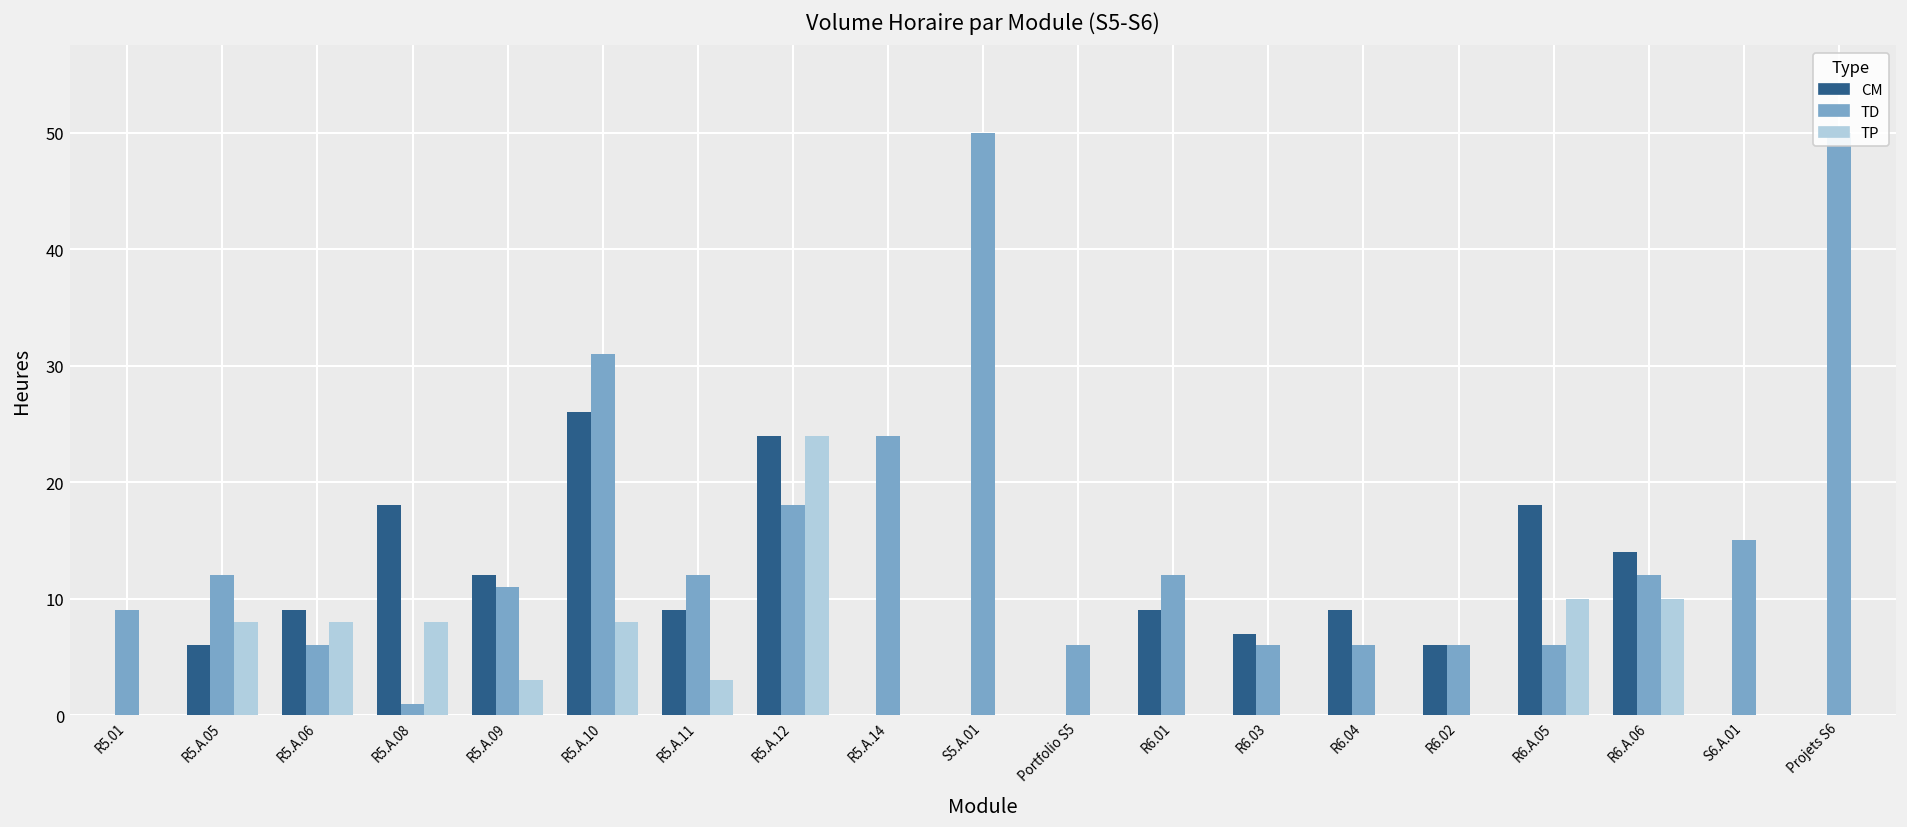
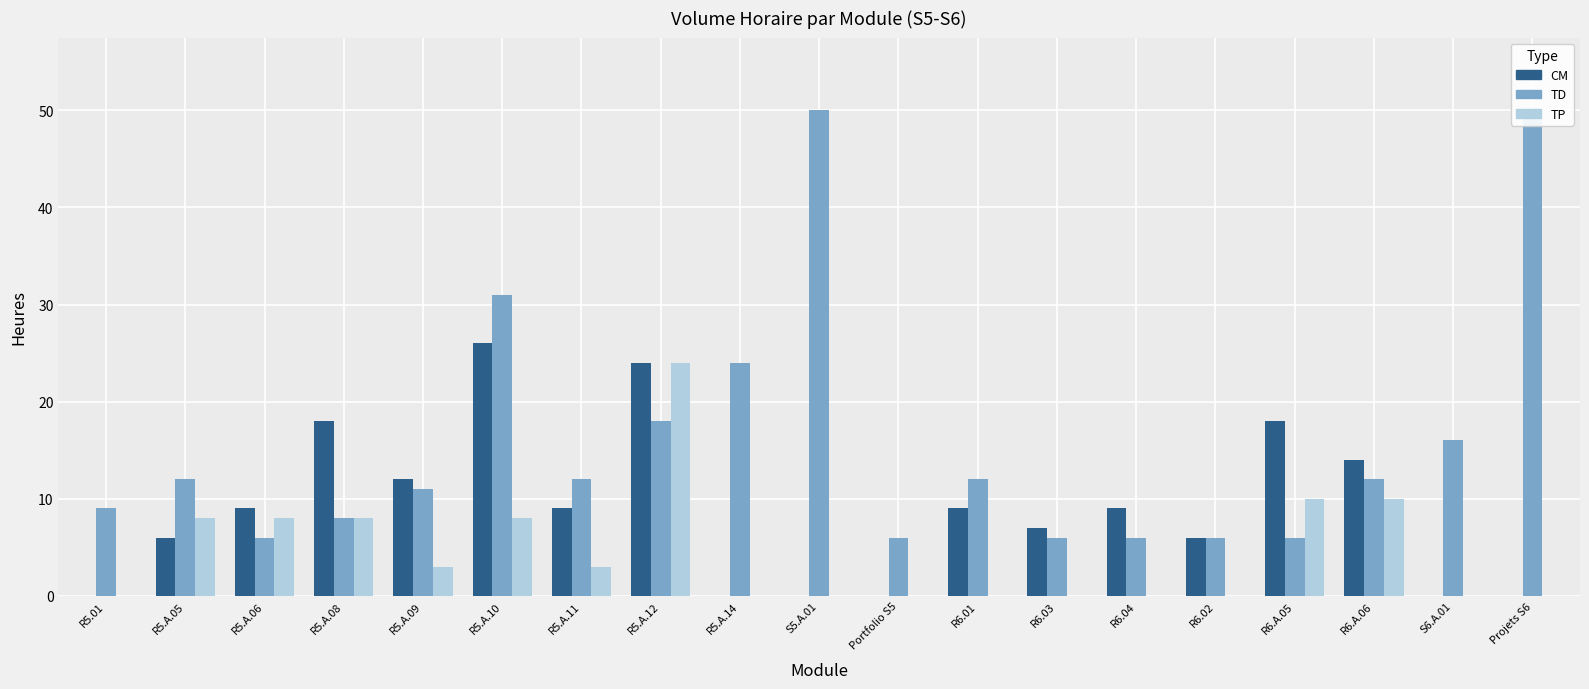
TD, R5.A.08: 1 -> 8
TD, S6.A.01: 15 -> 16
